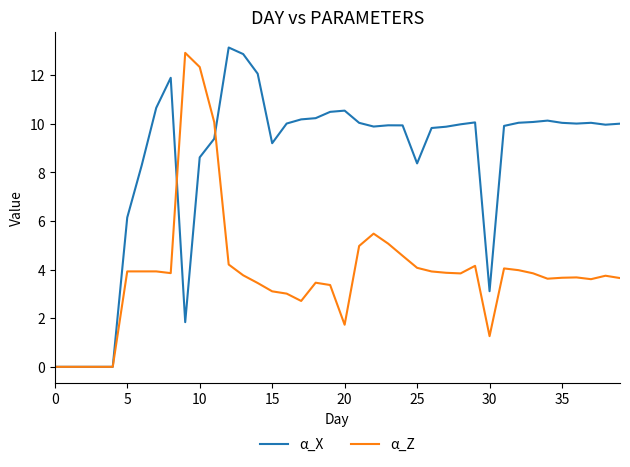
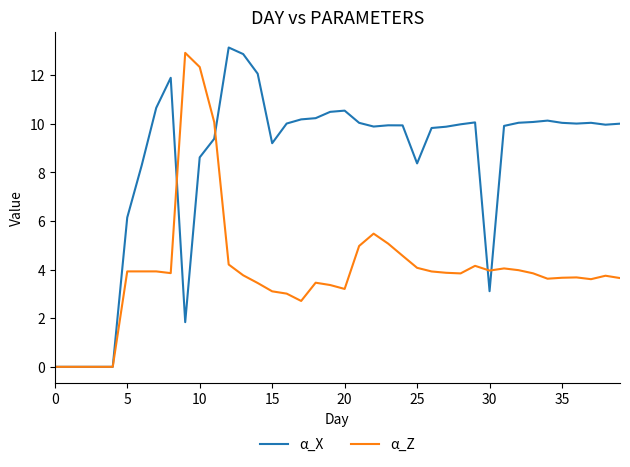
α_Z, 20: 1.7 -> 3.2
α_Z, 30: 1.3 -> 4.0
